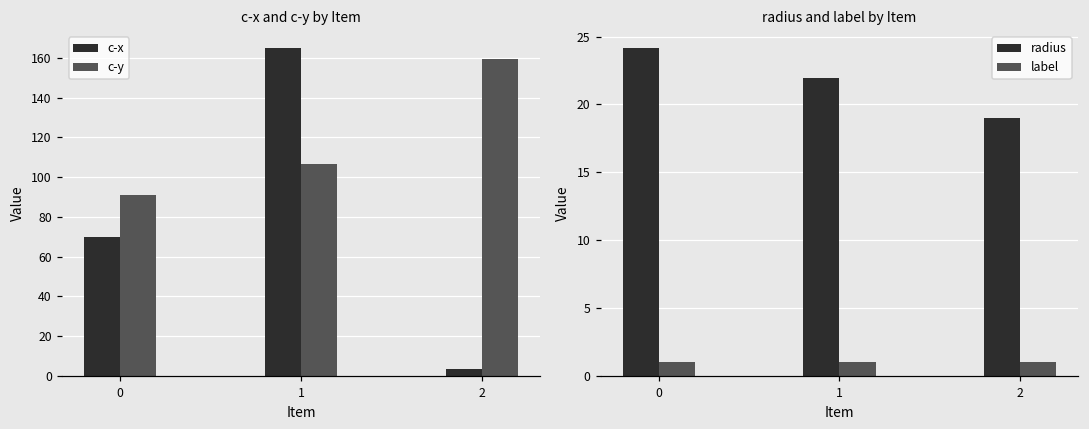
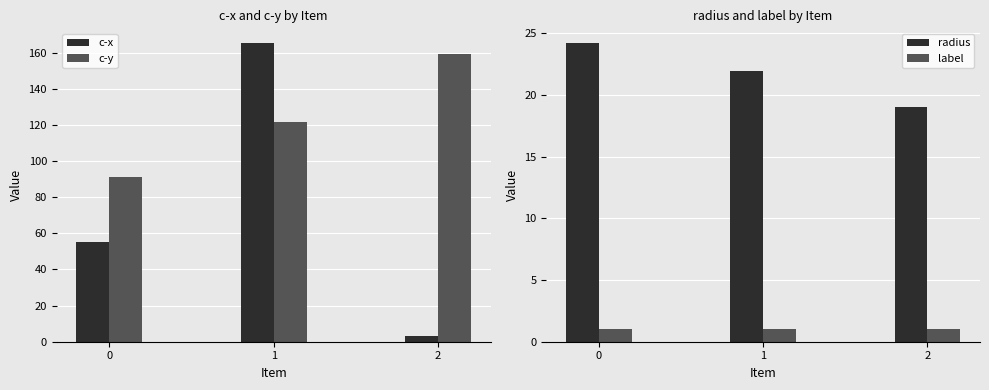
c-x and c-y by Item, c-x, 0: 70 -> 55
c-x and c-y by Item, c-y, 1: 107 -> 122
